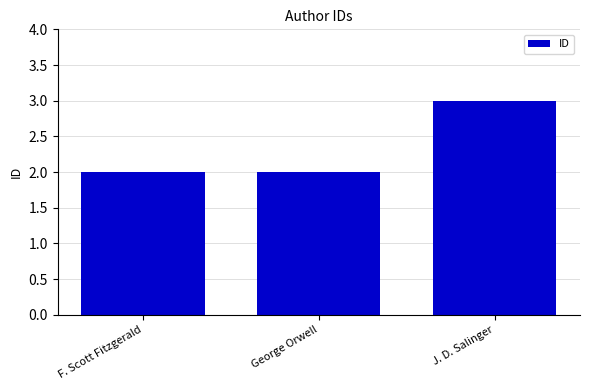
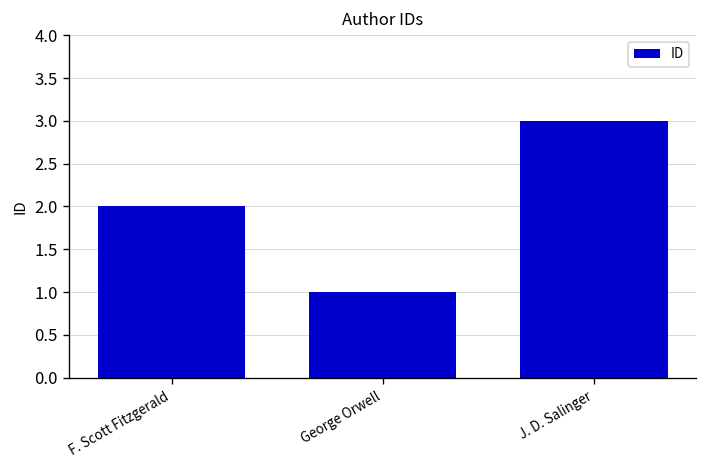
George Orwell: 2 -> 1
